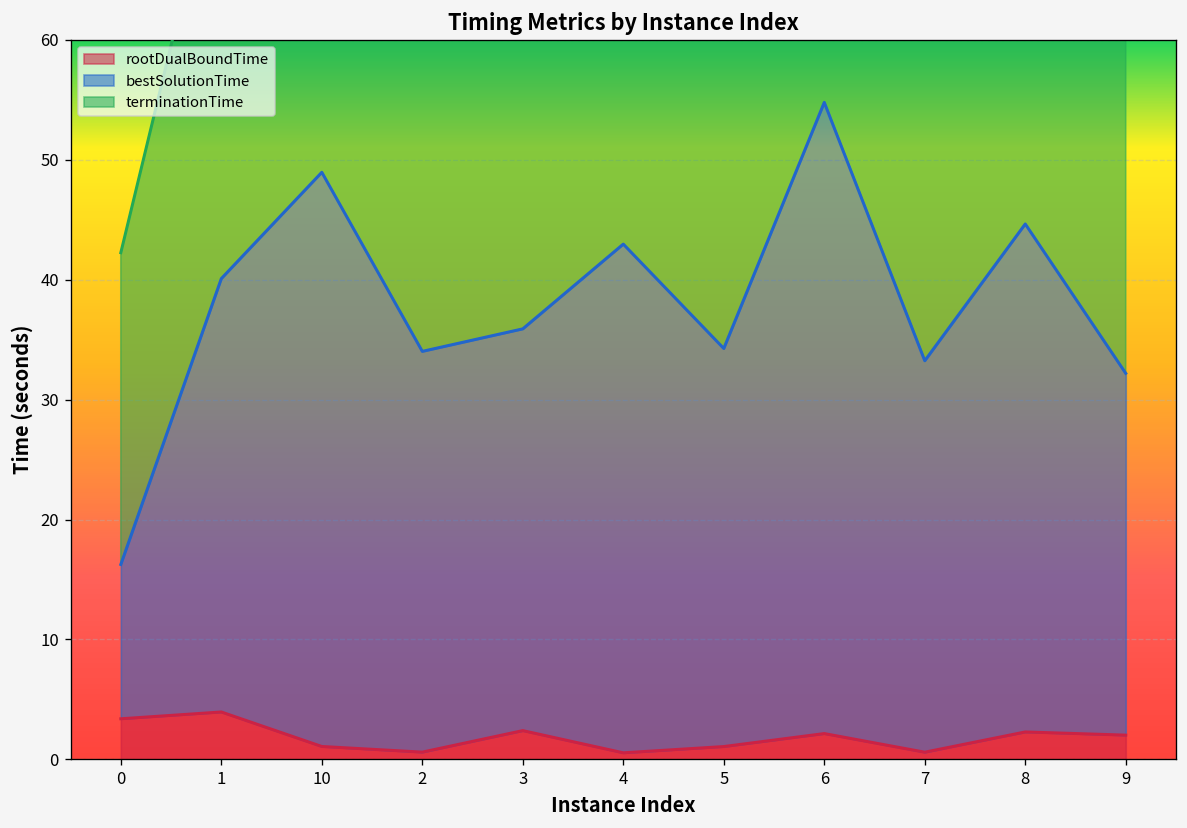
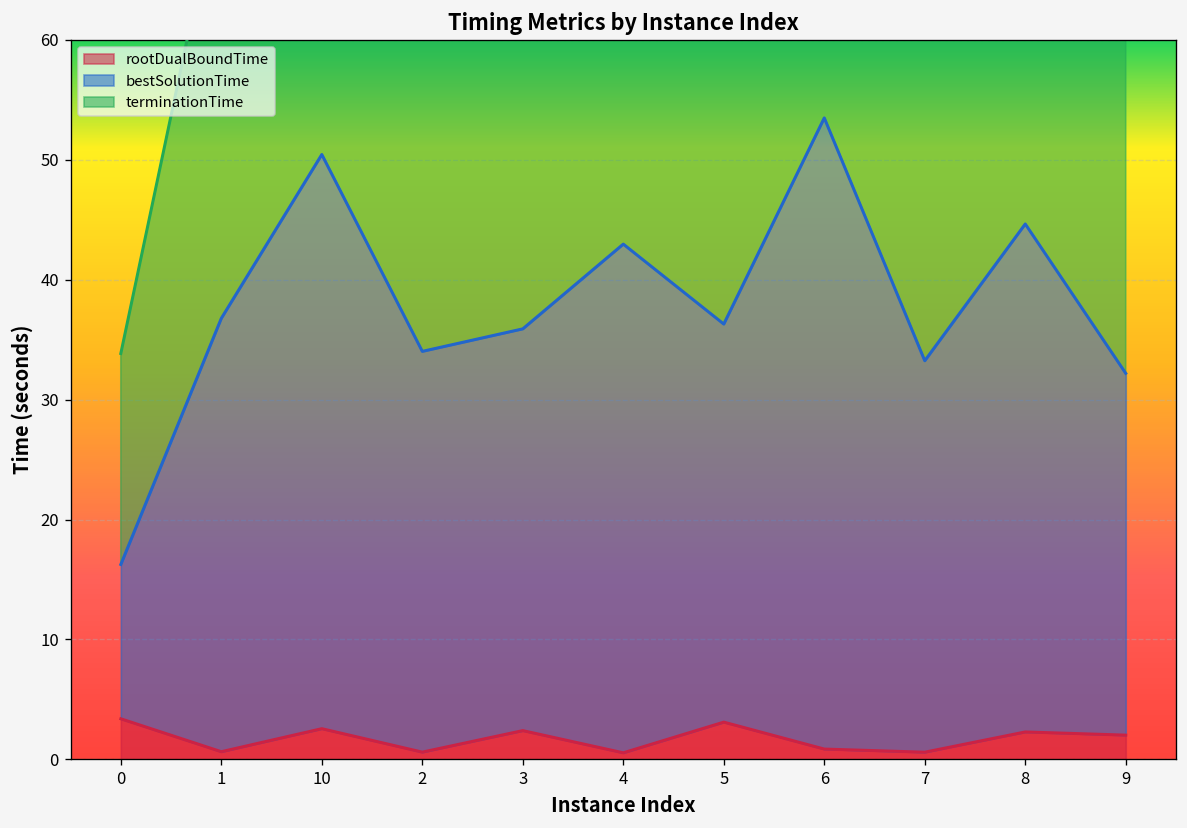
terminationTime, 0: 26 -> 18
rootDualBoundTime, 1: 4 -> 1
rootDualBoundTime, 10: 1 -> 3
rootDualBoundTime, 5: 1 -> 3
rootDualBoundTime, 6: 2 -> 1
